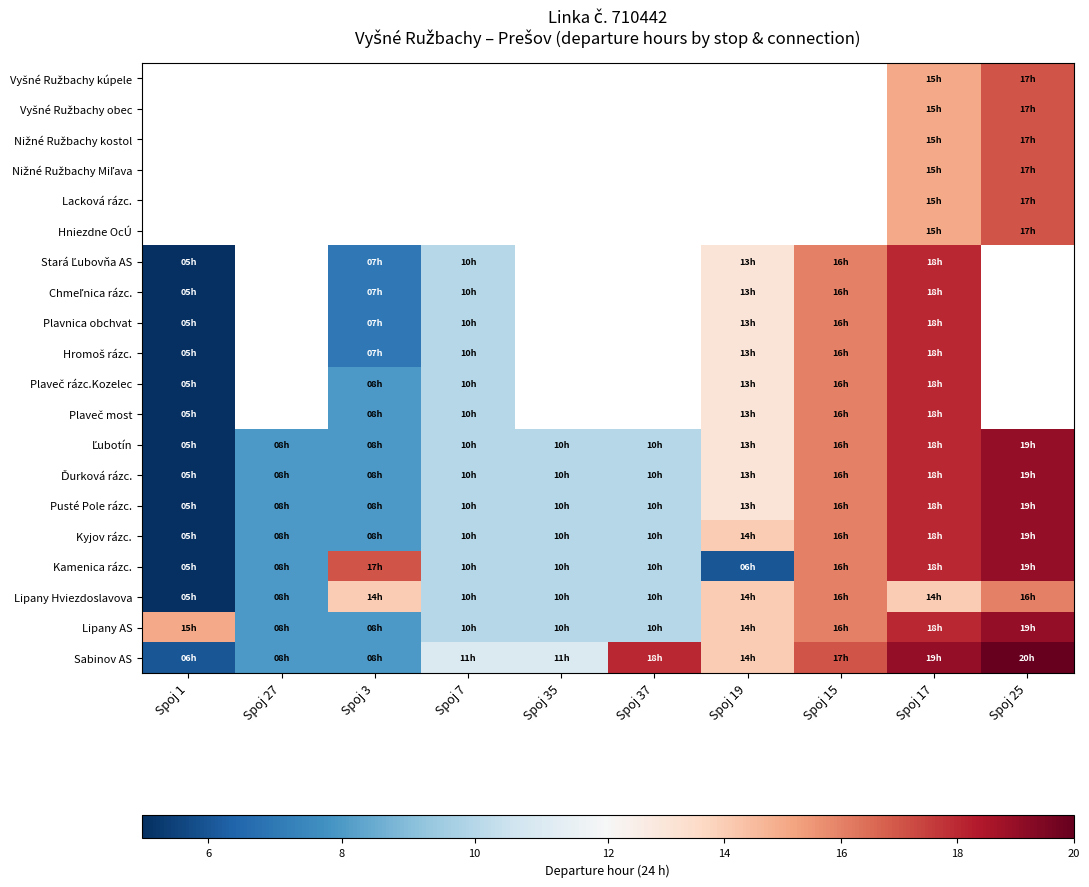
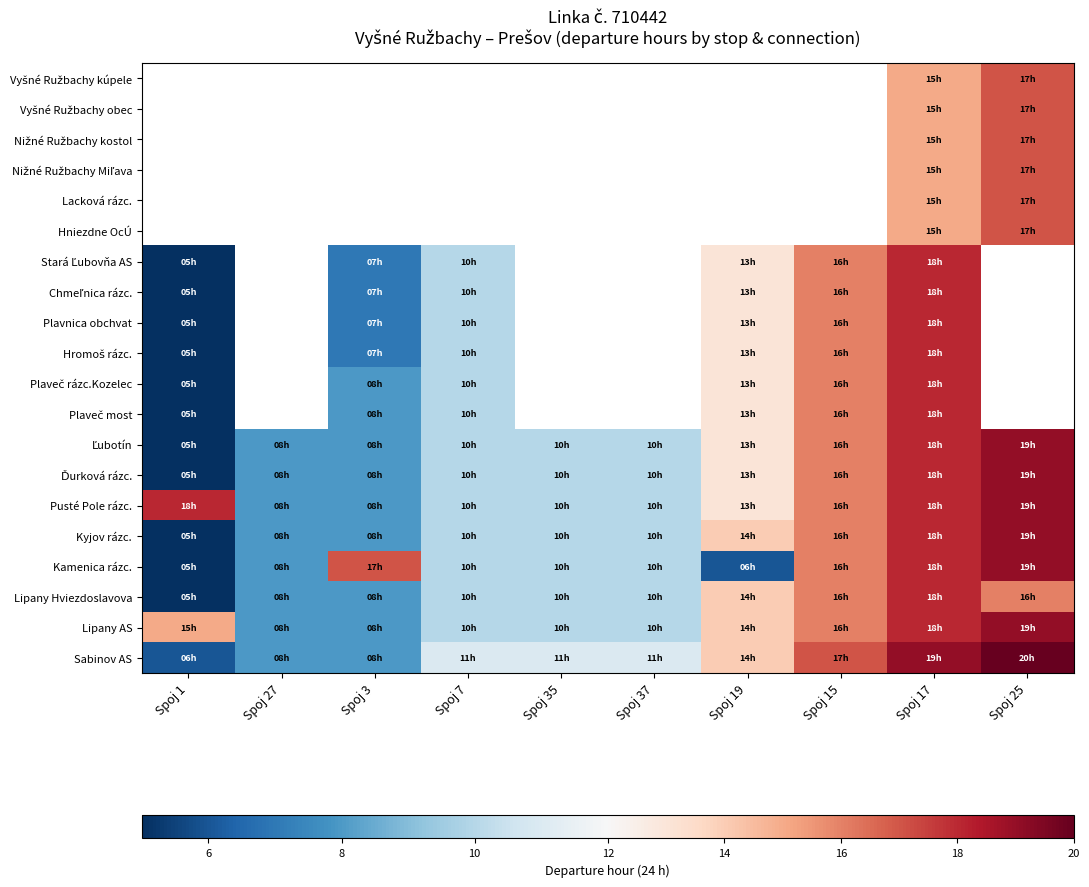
Pusté Pole rázc., Spoj 1: 05h -> 18h
Lipany Hviezdoslavova, Spoj 3: 14h -> 08h
Lipany Hviezdoslavova, Spoj 17: 14h -> 18h
Sabinov AS, Spoj 37: 18h -> 11h
